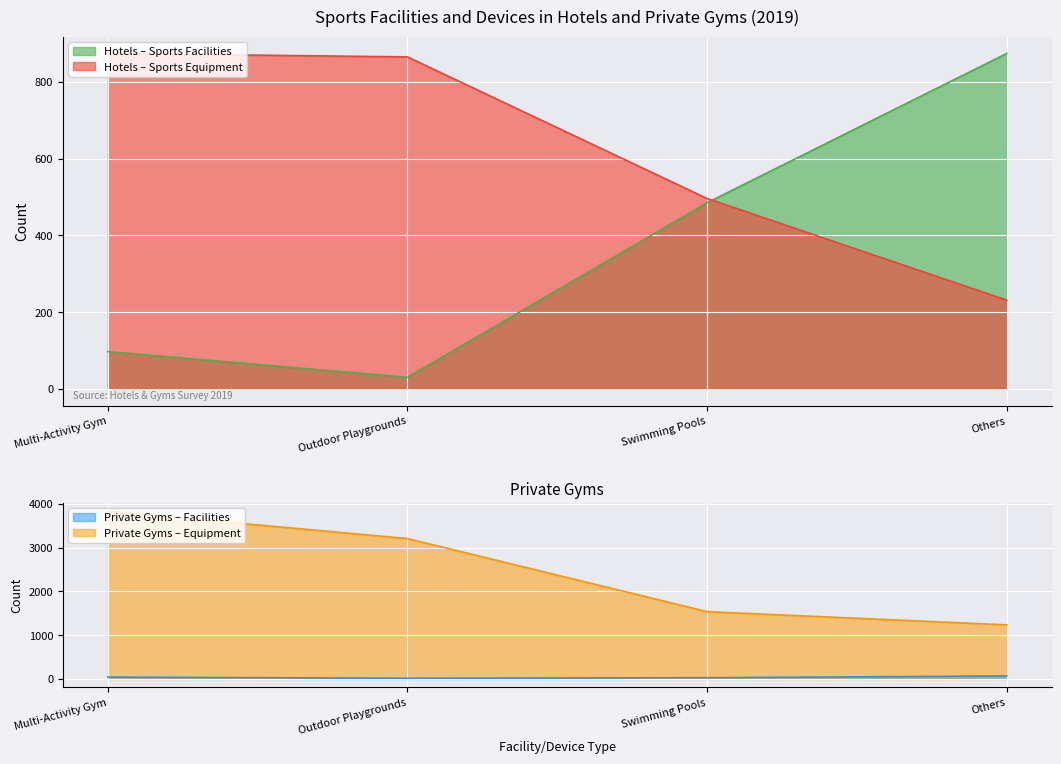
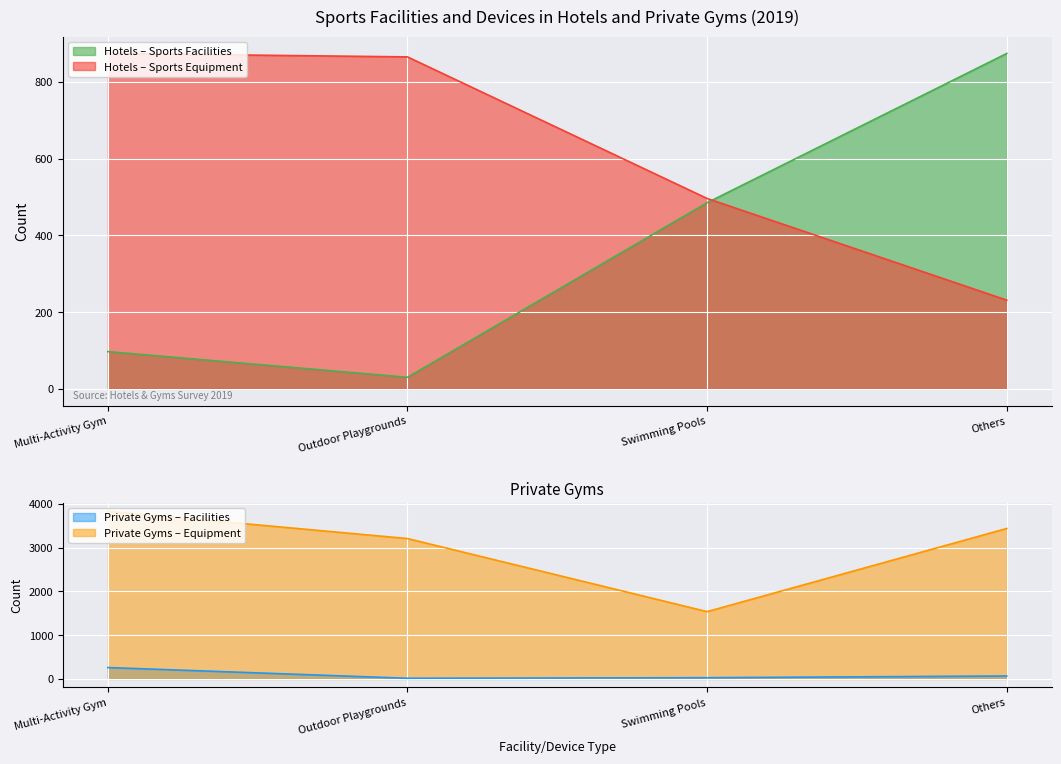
Private Gyms, Private Gyms – Facilities, Multi-Activity Gym: 0 -> 300
Private Gyms, Private Gyms – Equipment, Others: 1200 -> 3400
